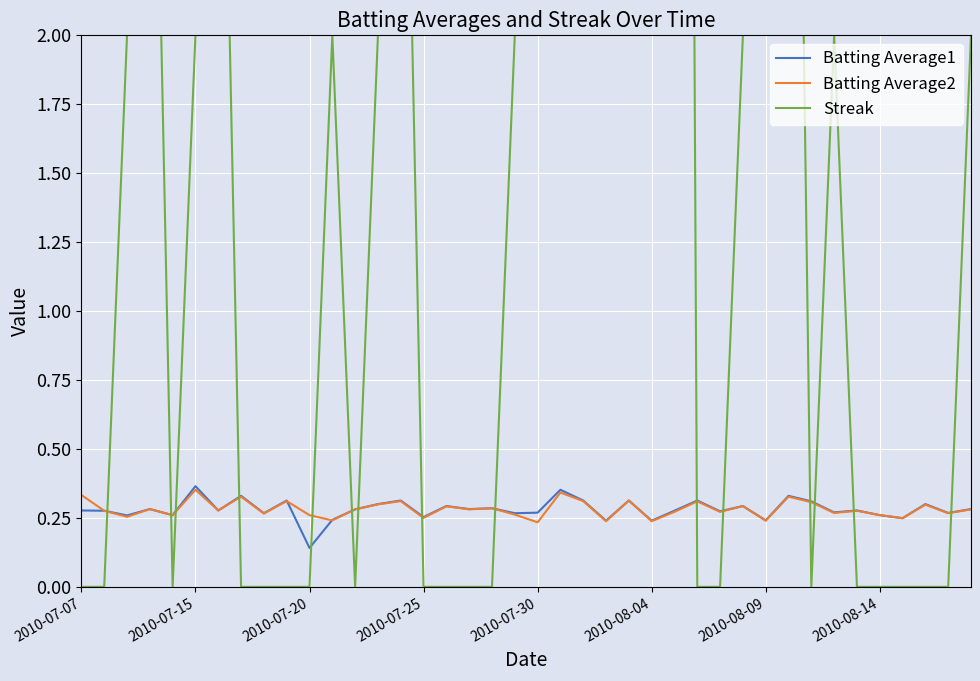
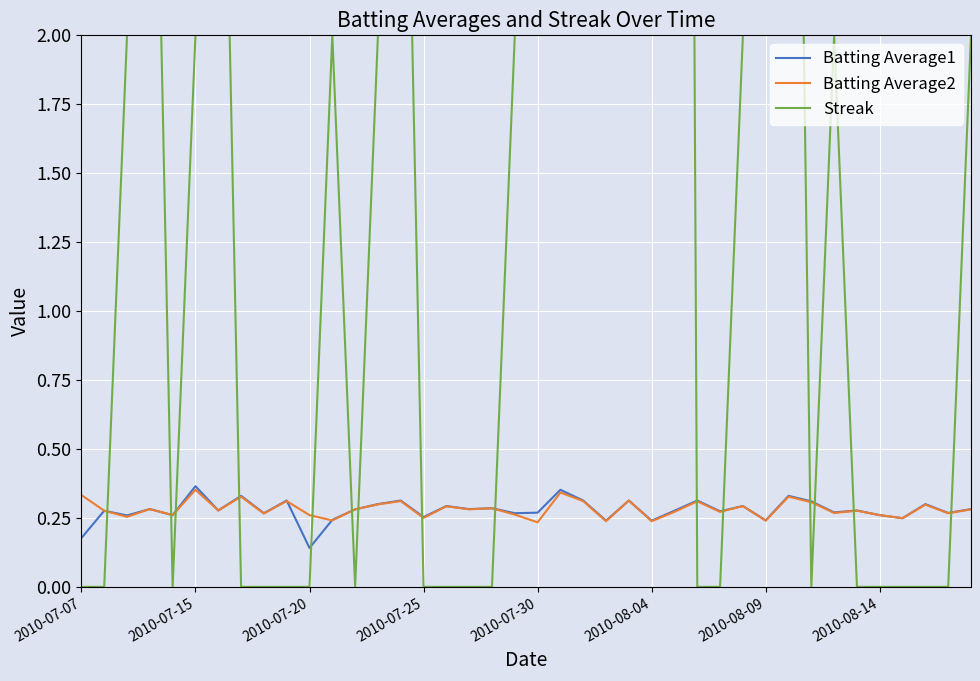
Batting Average1, 2010-07-07: 0.28 -> 0.18
